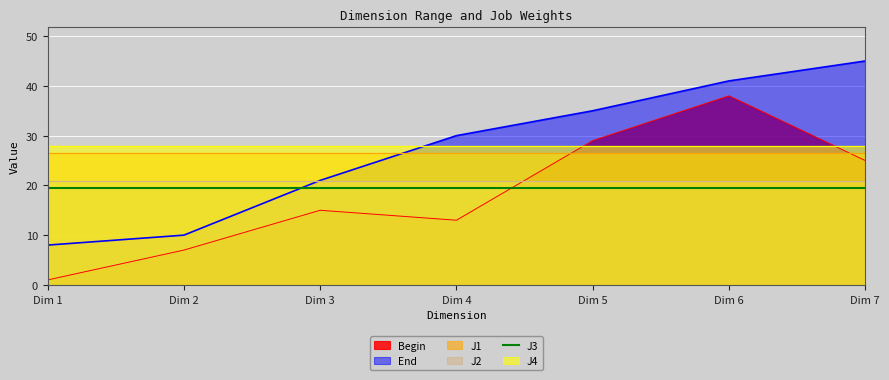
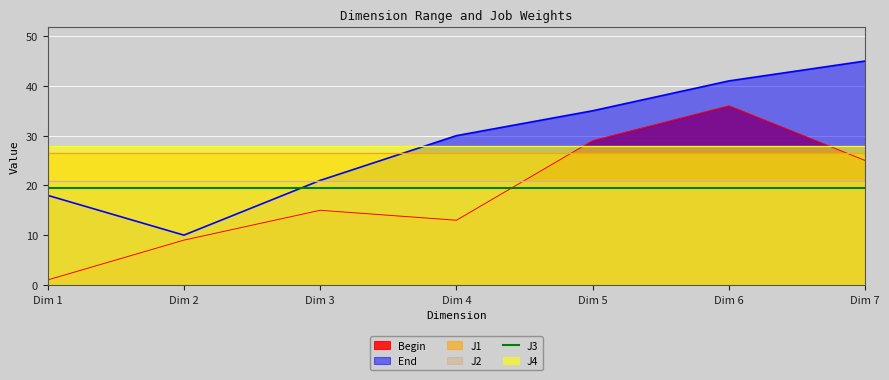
End, Dim 1: 8 -> 18
Begin, Dim 2: 7 -> 9
Begin, Dim 6: 38 -> 36
